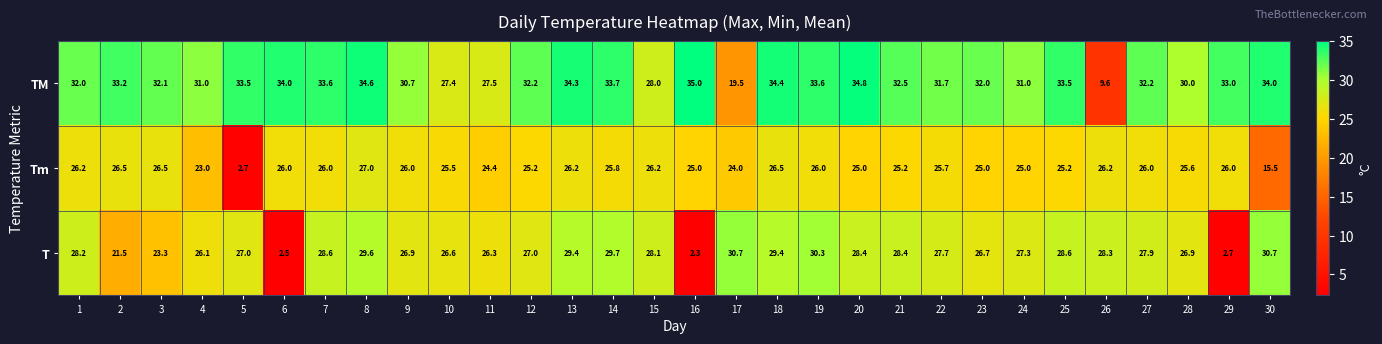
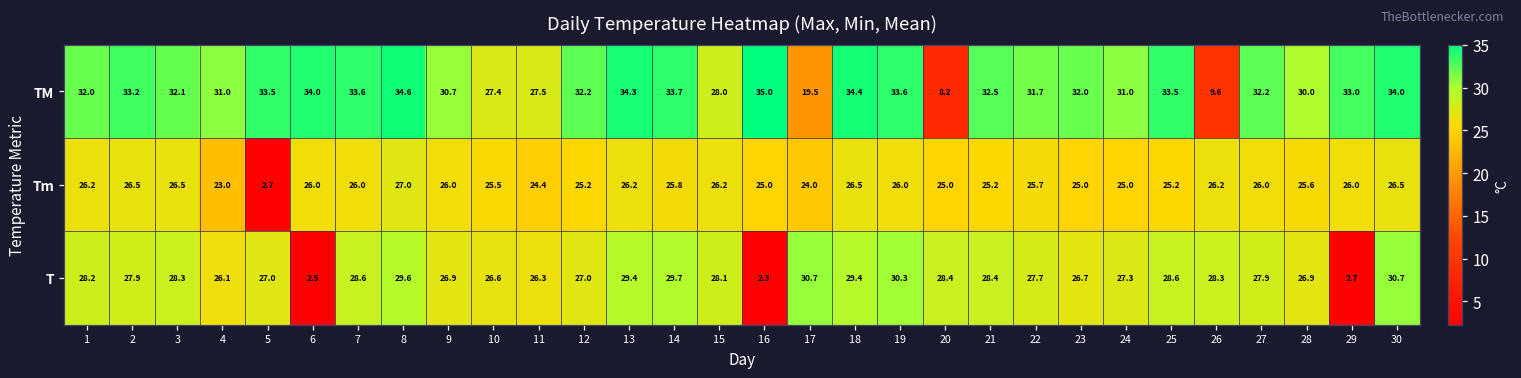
TM, 20: 34.8 -> 8.2
Tm, 30: 15.5 -> 26.5
T, 2: 21.5 -> 27.9
T, 3: 23.3 -> 28.3
